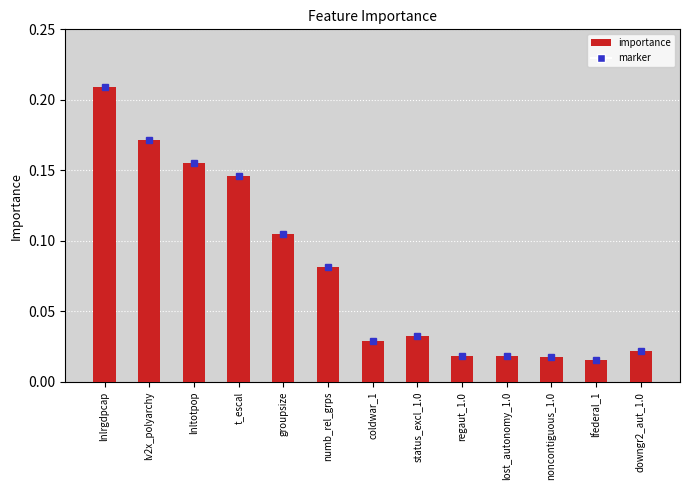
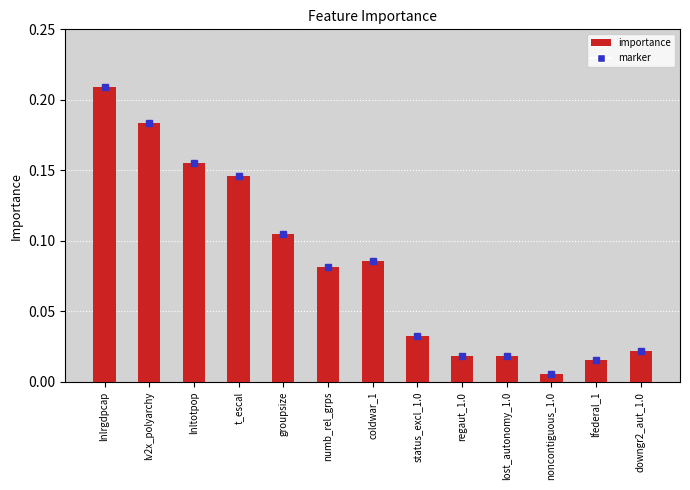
importance, lv2x_polyarchy: 0.171 -> 0.184
importance, coldwar_1: 0.029 -> 0.086
importance, noncontiguous_1.0: 0.018 -> 0.006
